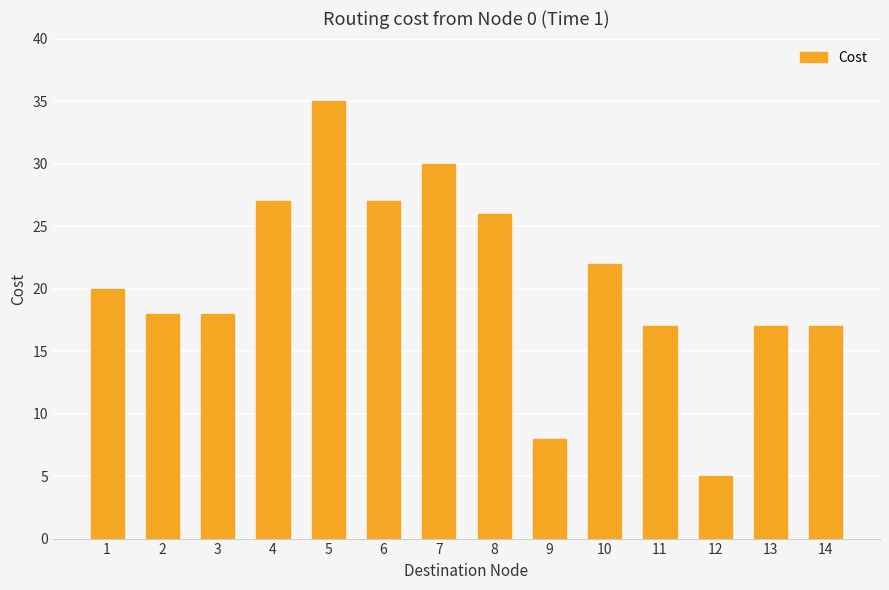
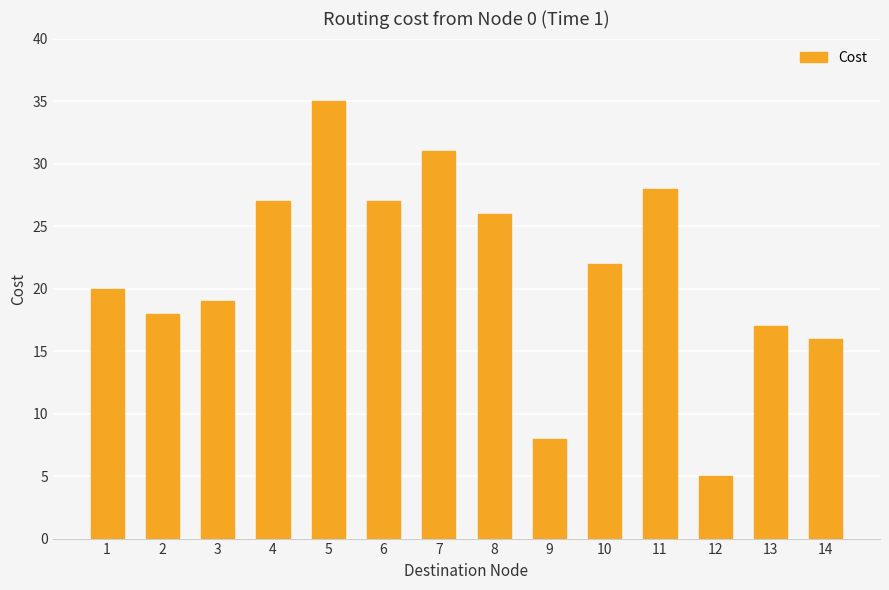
3: 18 -> 19
7: 30 -> 31
11: 17 -> 28
14: 17 -> 16
